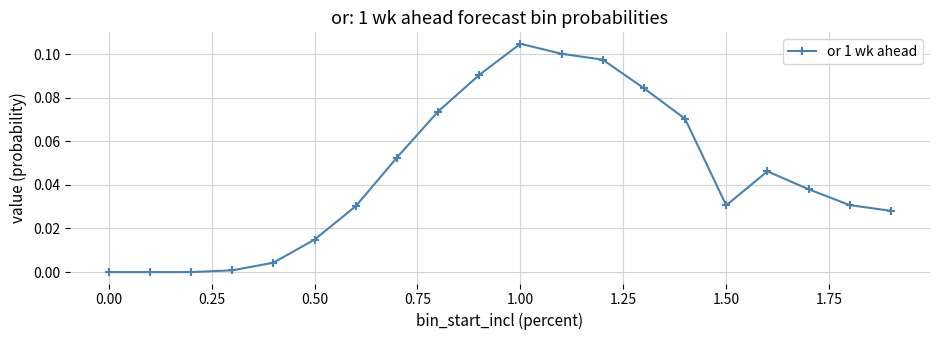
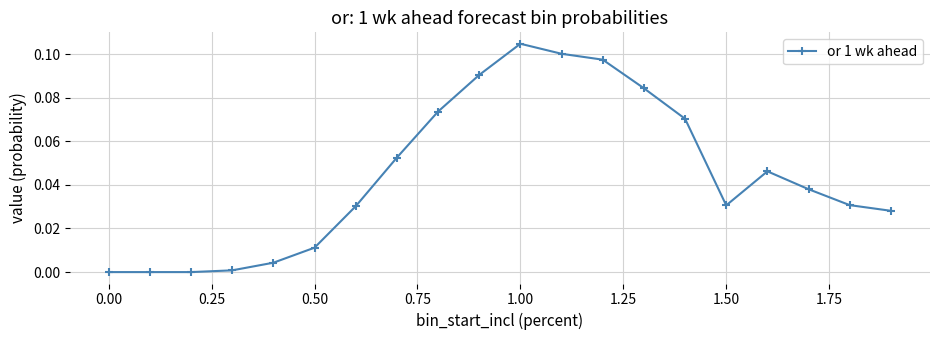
0.50: 0.015 -> 0.011
